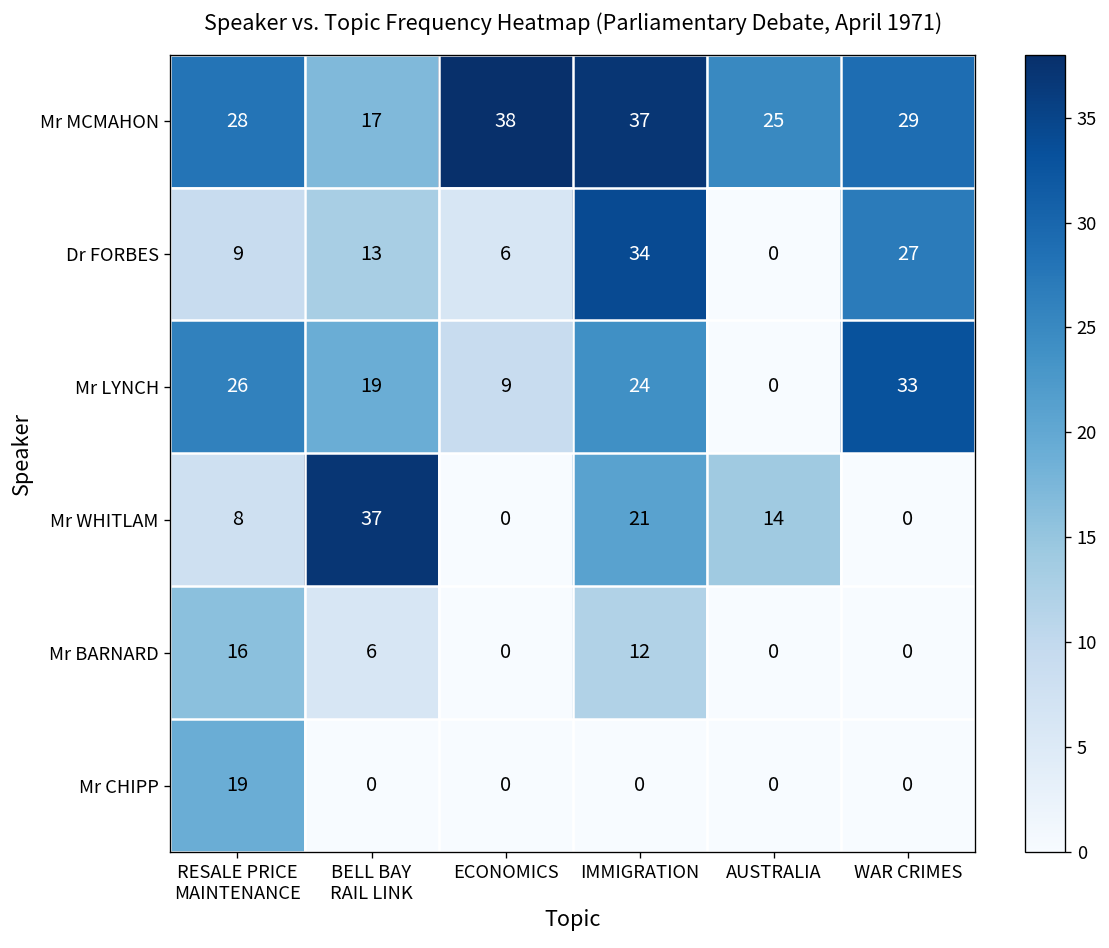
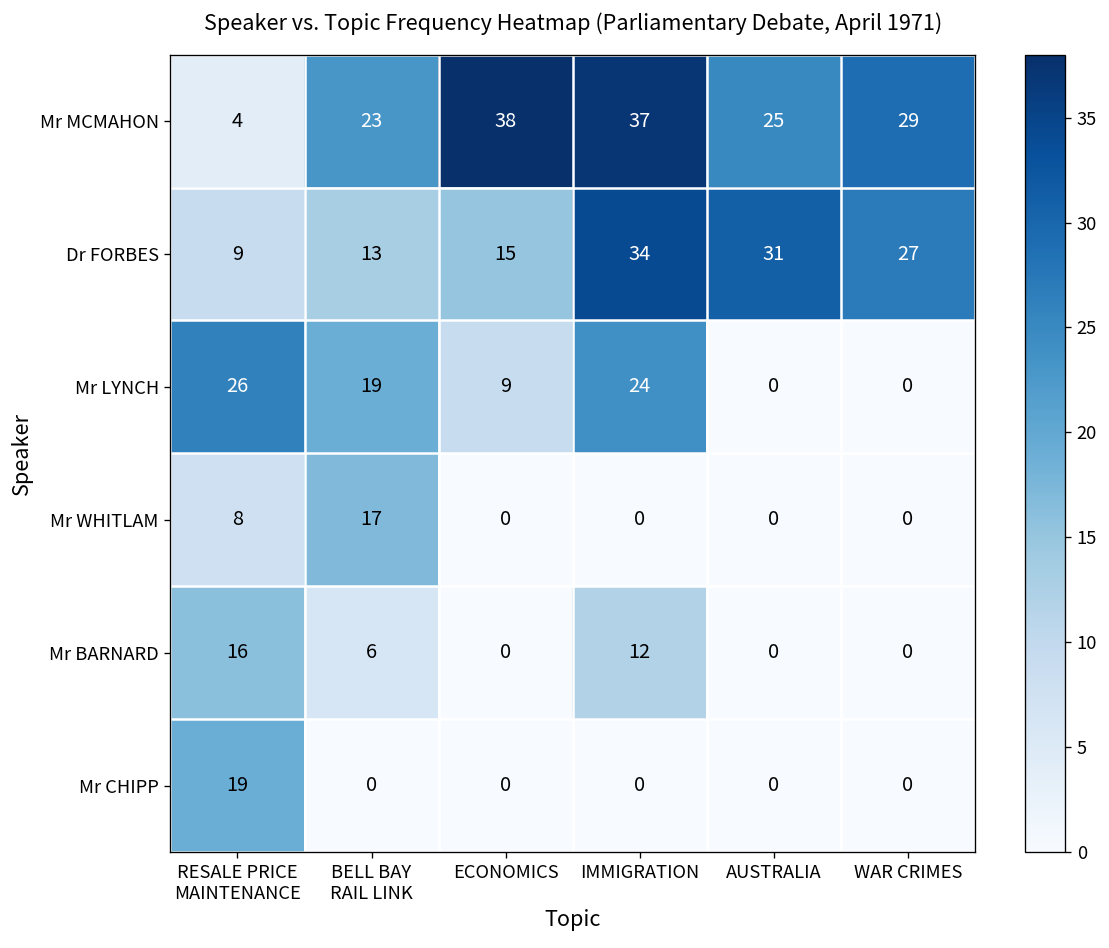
Mr MCMAHON, RESALE PRICE MAINTENANCE: 28 -> 4
Mr MCMAHON, BELL BAY RAIL LINK: 17 -> 23
Dr FORBES, ECONOMICS: 6 -> 15
Dr FORBES, AUSTRALIA: 0 -> 31
Mr LYNCH, WAR CRIMES: 33 -> 0
Mr WHITLAM, BELL BAY RAIL LINK: 37 -> 17
Mr WHITLAM, IMMIGRATION: 21 -> 0
Mr WHITLAM, AUSTRALIA: 14 -> 0
